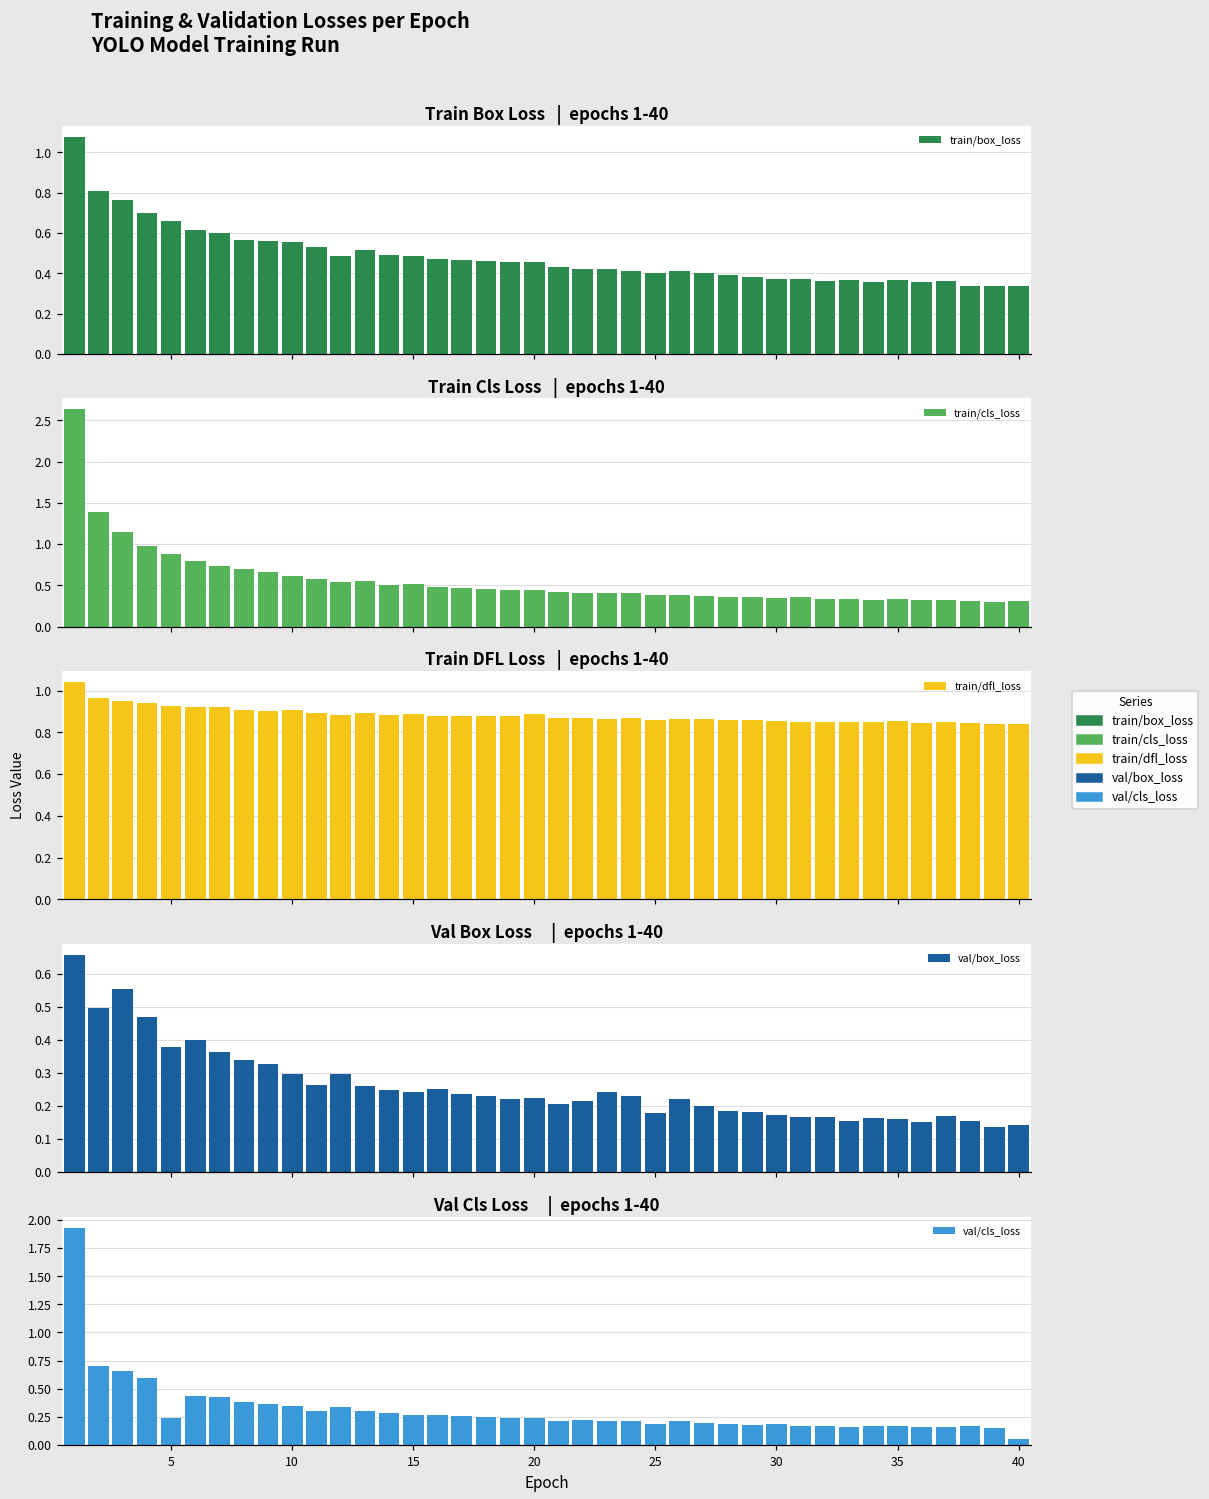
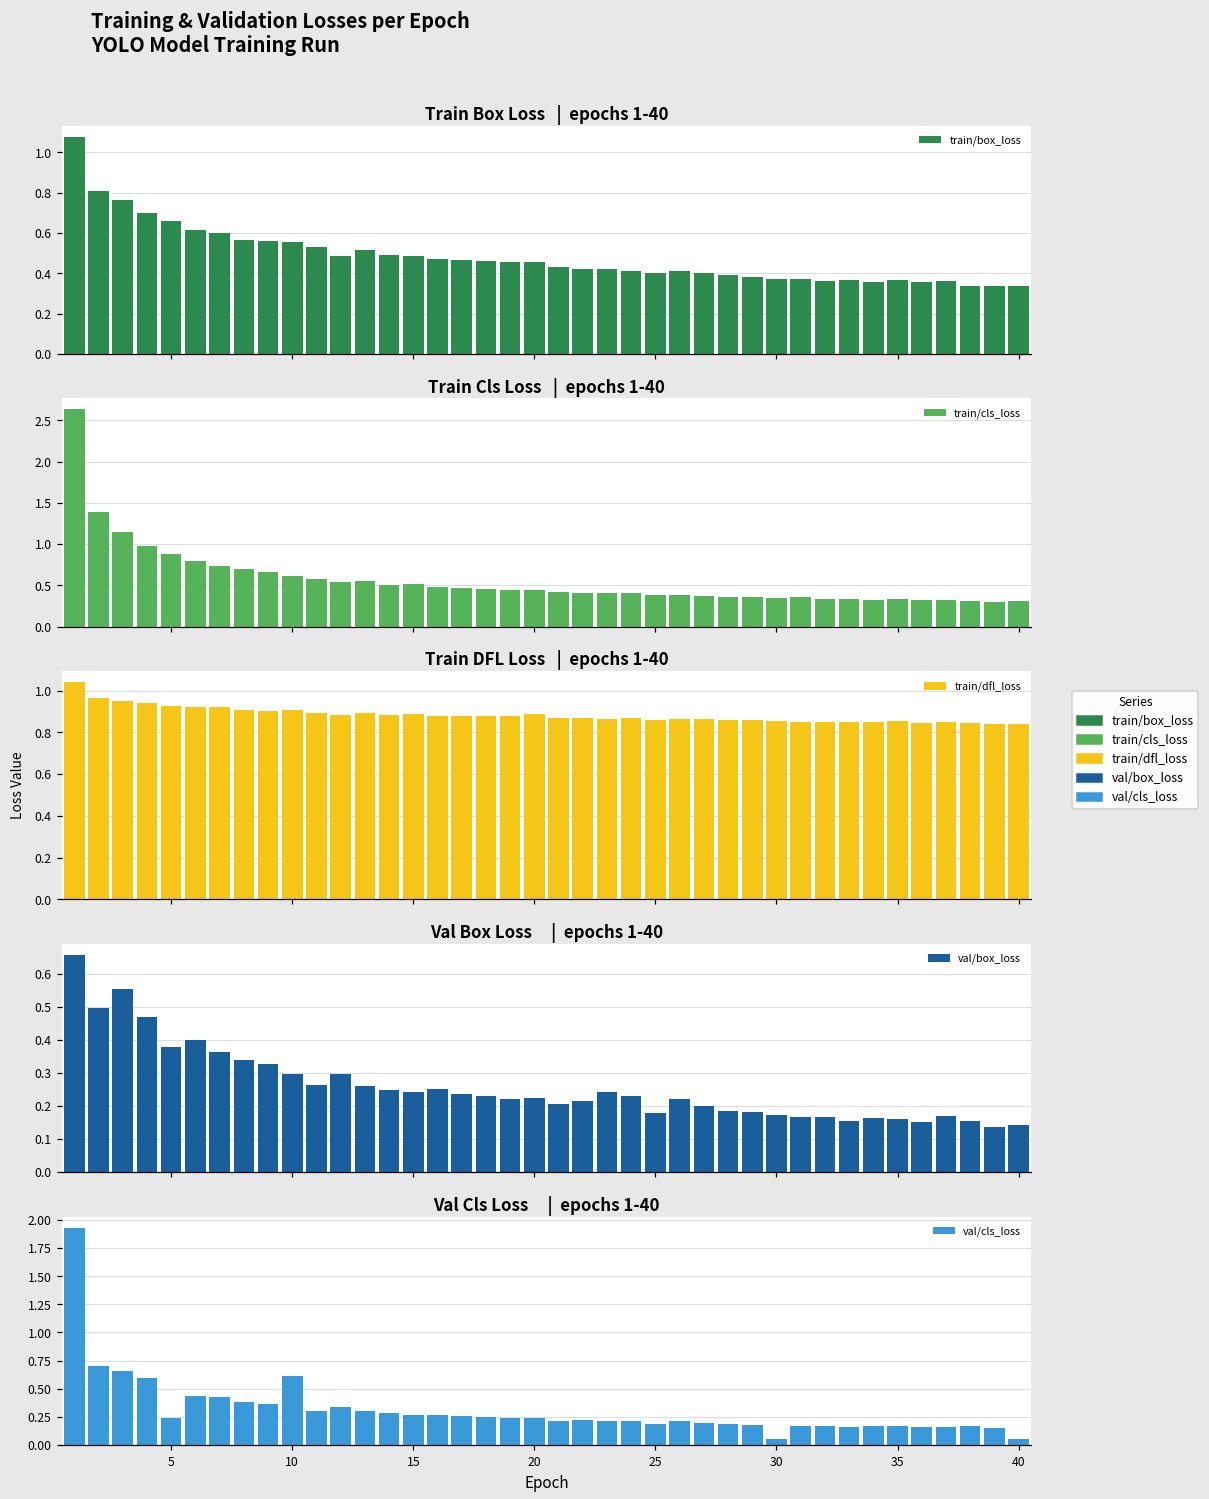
Val Cls Loss | epochs 1-40, 10: 0.34 -> 0.61
Val Cls Loss | epochs 1-40, 30: 0.19 -> 0.05
